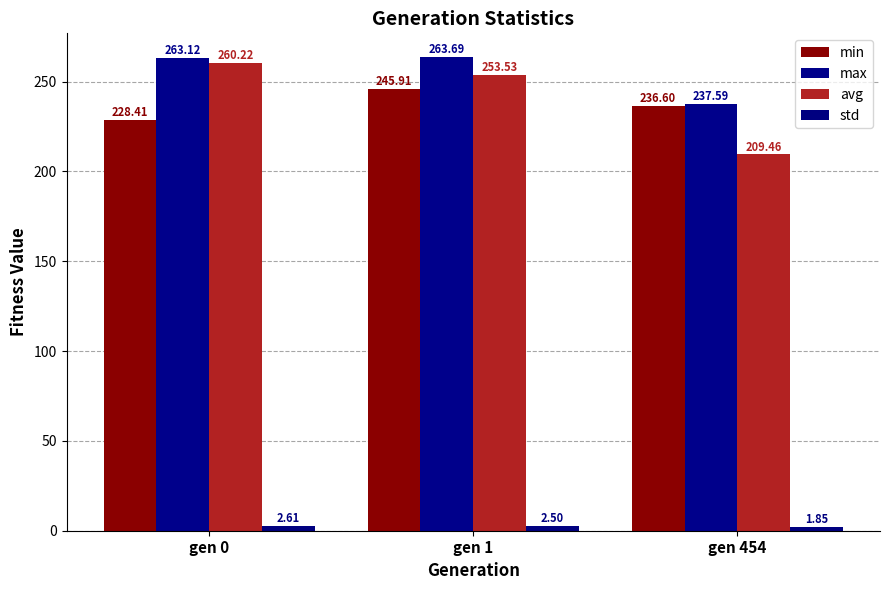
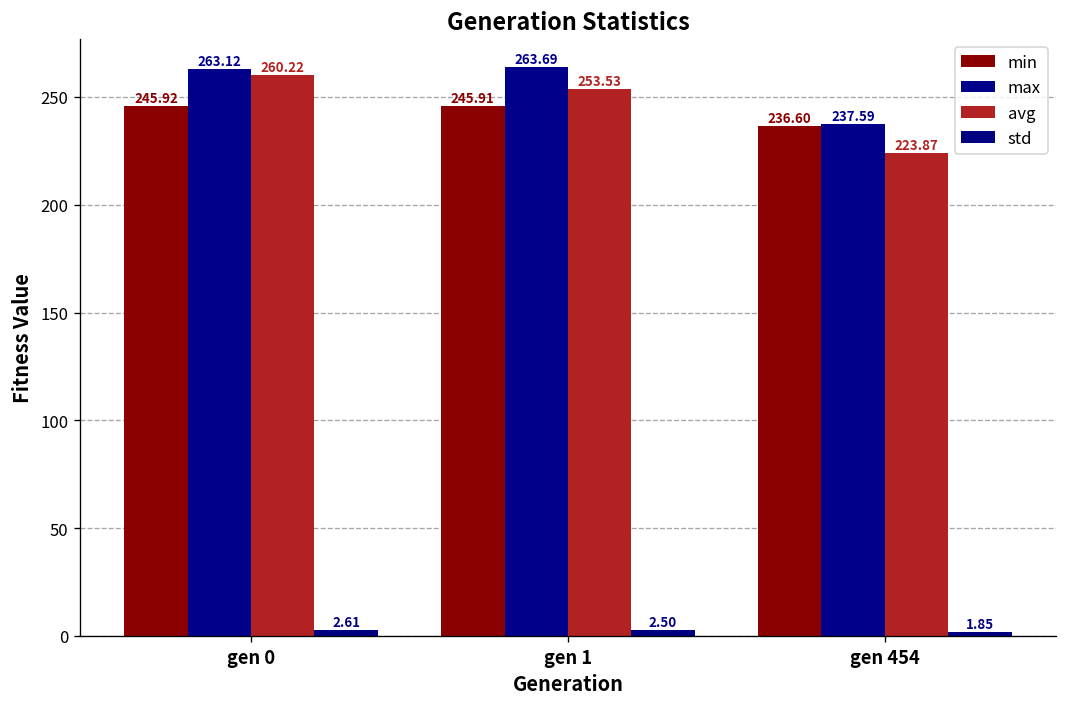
min, gen 0: 228.41 -> 245.92
avg, gen 454: 209.46 -> 223.87
